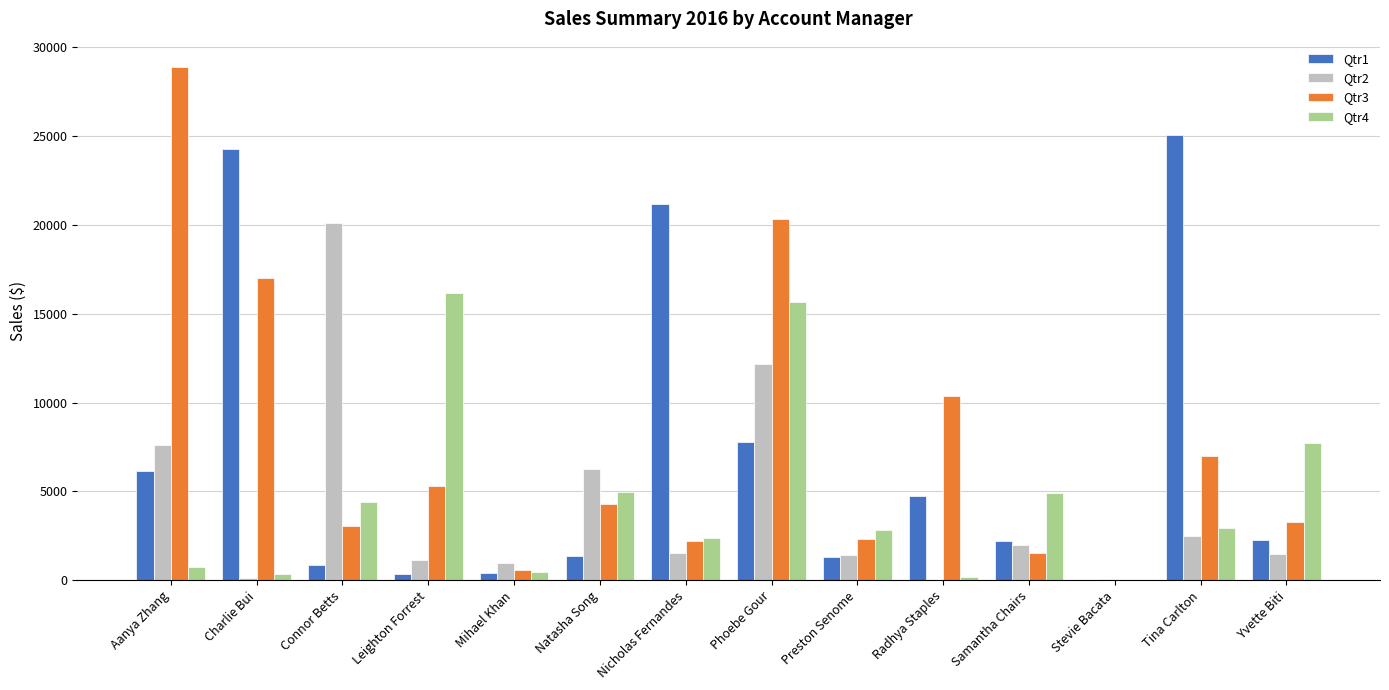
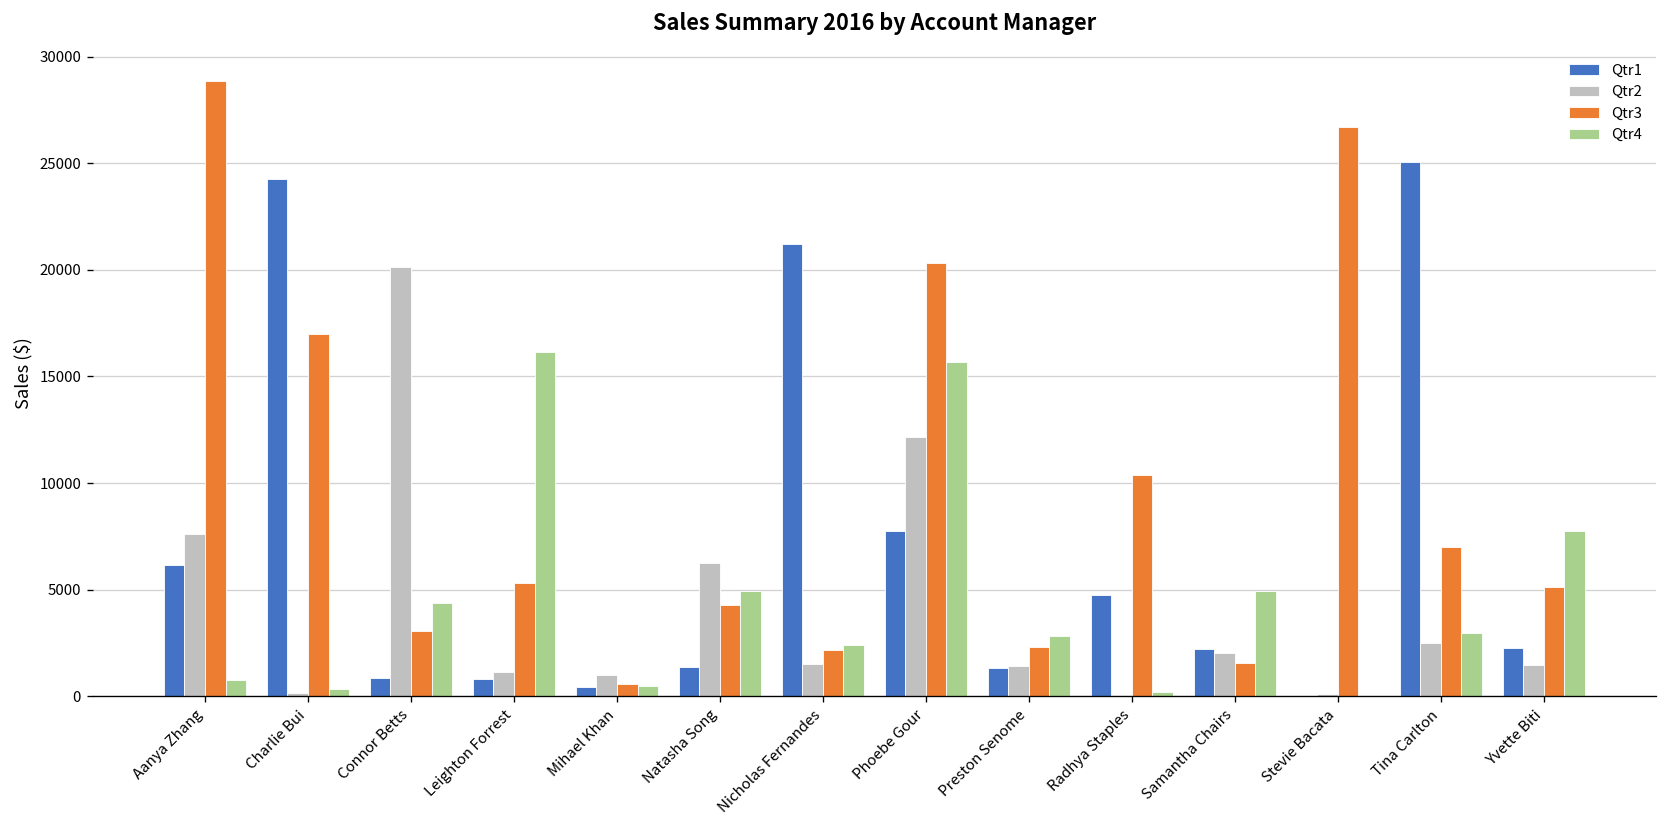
Qtr1, Leighton Forrest: 300 -> 800
Qtr3, Stevie Bacata: 0 -> 26700
Qtr3, Yvette Biti: 3300 -> 5100
